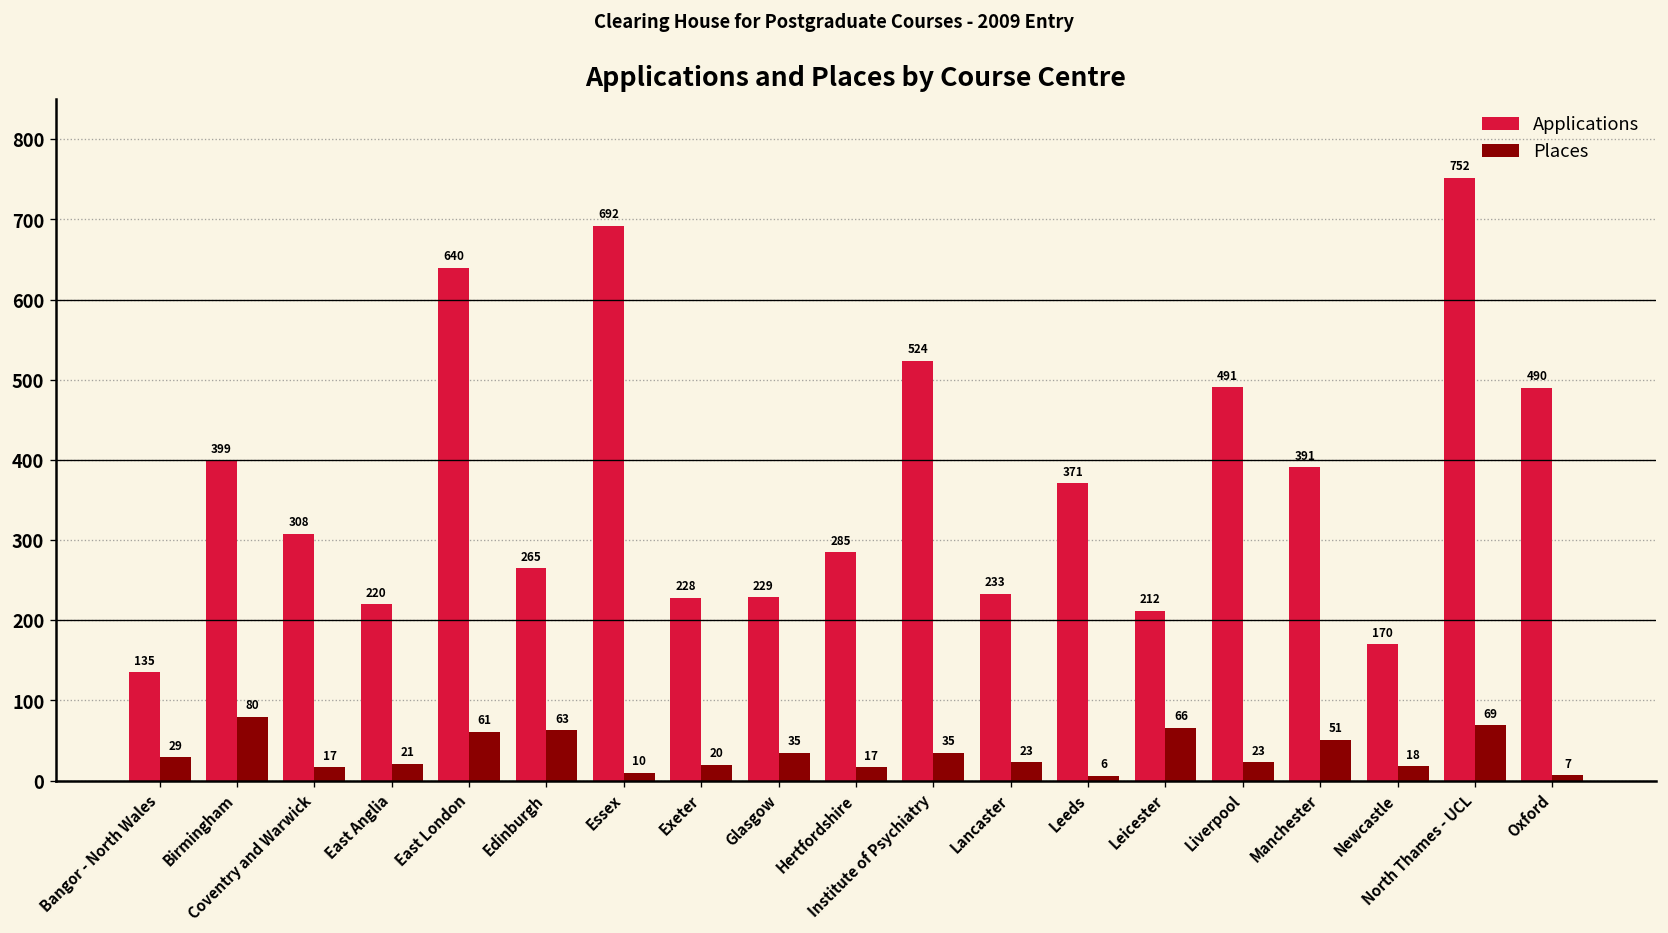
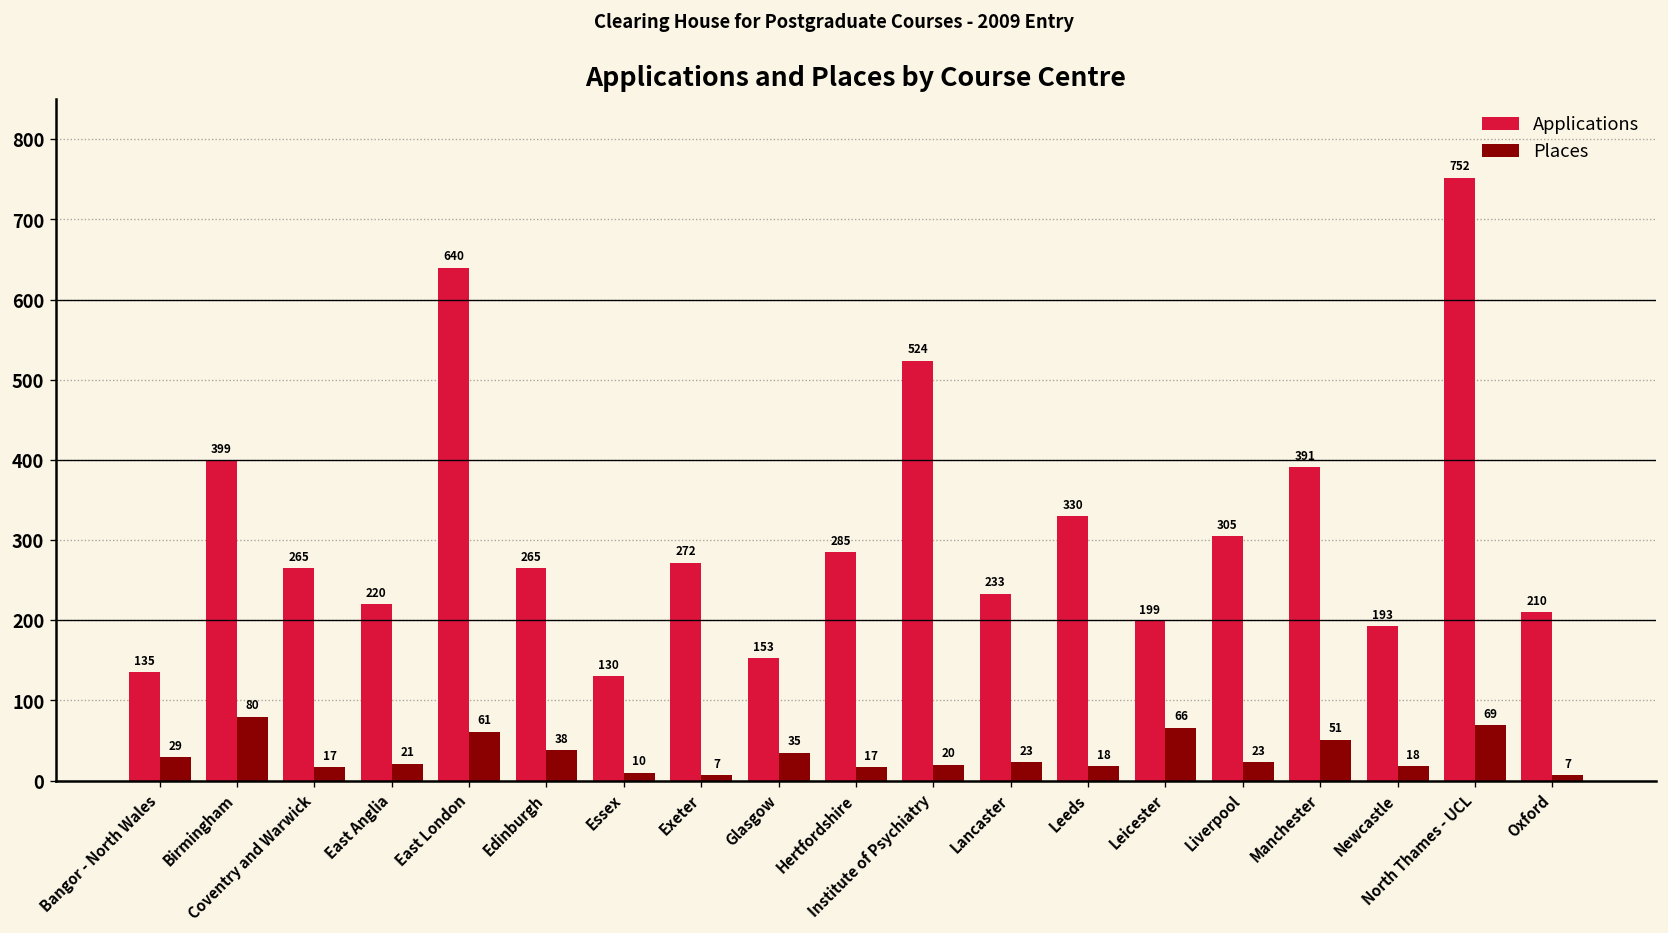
Applications, Coventry and Warwick: 308 -> 265
Places, Edinburgh: 63 -> 38
Applications, Essex: 692 -> 130
Applications, Exeter: 228 -> 272
Places, Exeter: 20 -> 7
Applications, Glasgow: 229 -> 153
Places, Institute of Psychiatry: 35 -> 20
Applications, Leeds: 371 -> 330
Places, Leeds: 6 -> 18
Applications, Leicester: 212 -> 199
Applications, Liverpool: 491 -> 305
Applications, Newcastle: 170 -> 193
Applications, Oxford: 490 -> 210
